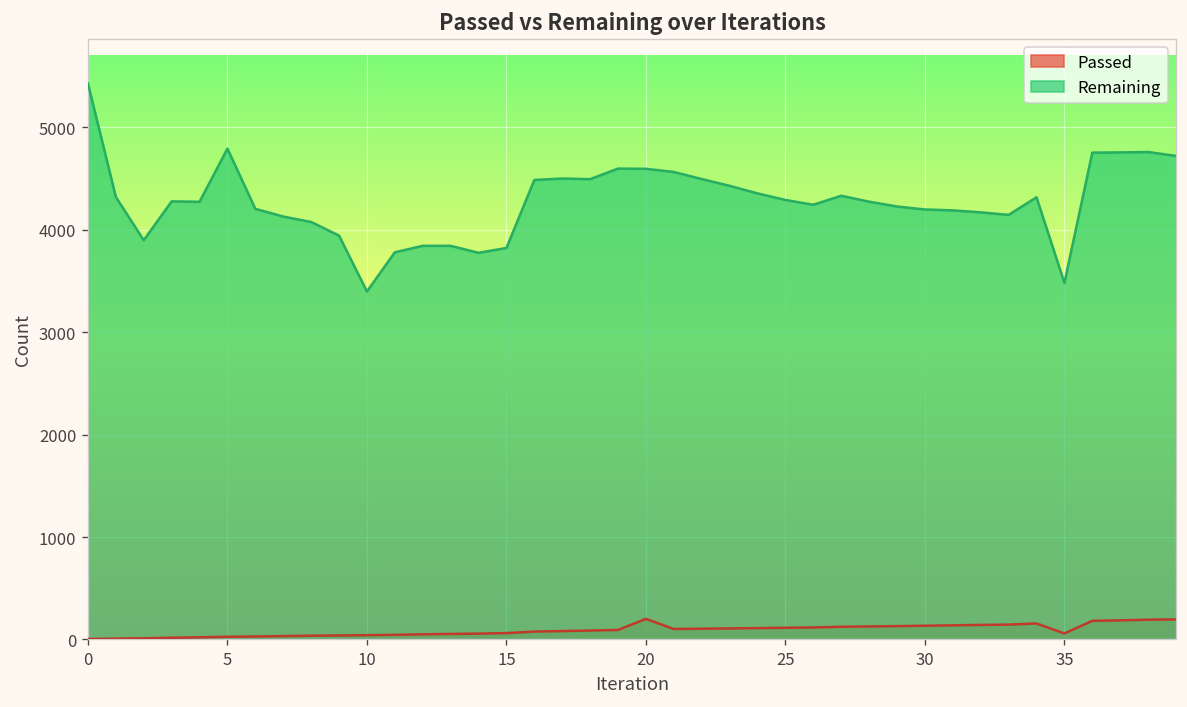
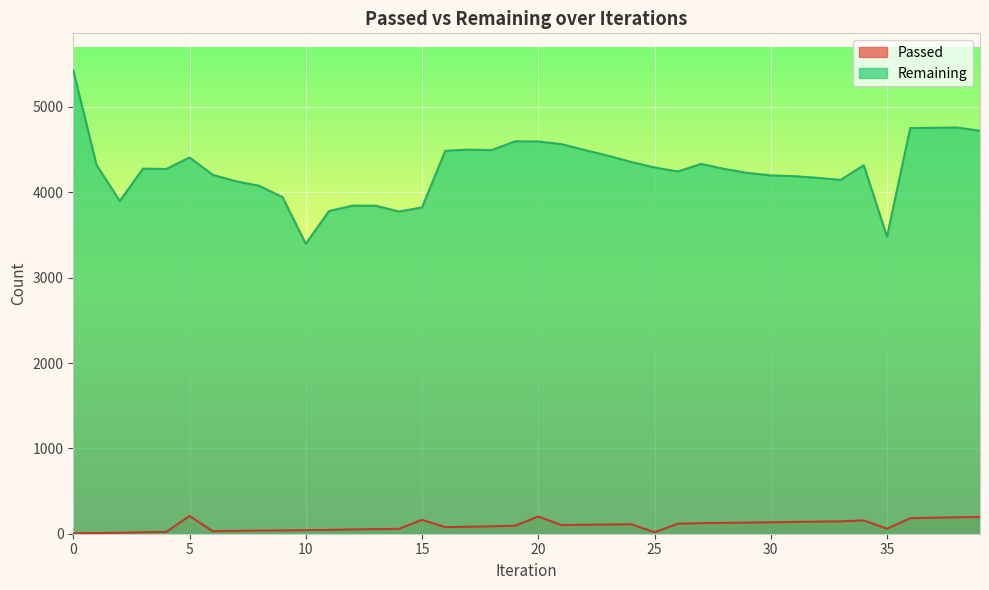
Passed, 5: 0 -> 200
Remaining, 5: 4800 -> 4400
Passed, 15: 100 -> 200
Passed, 25: 100 -> 0
